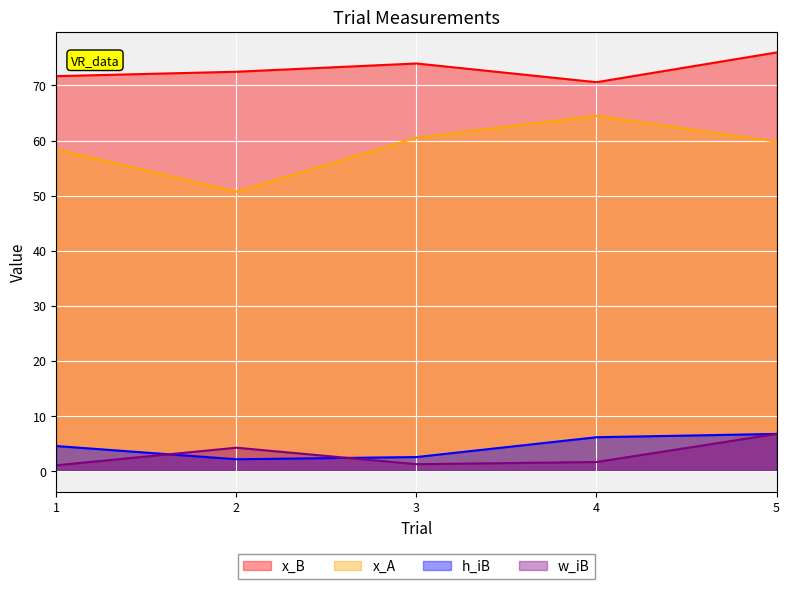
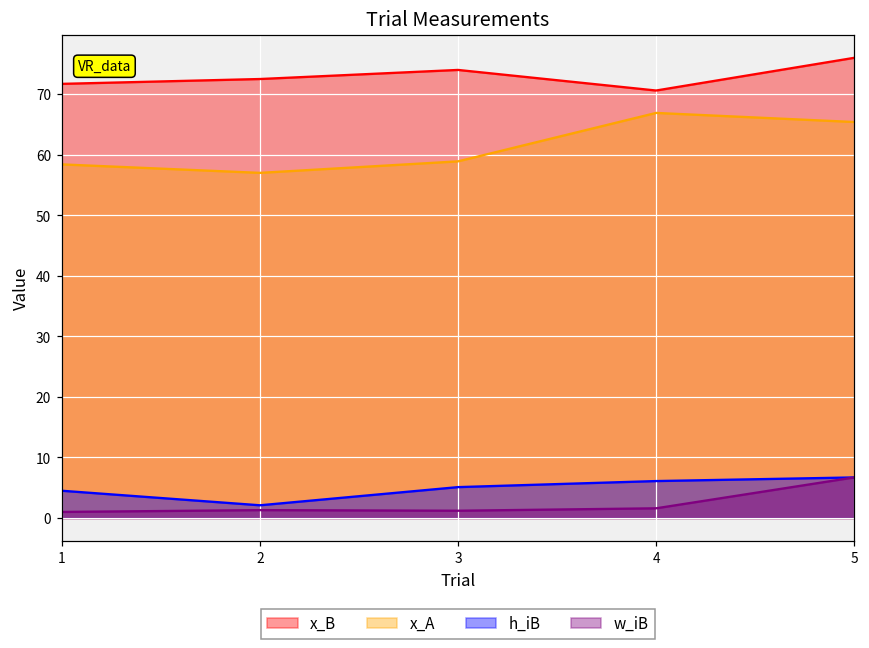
x_A, 2: 51 -> 57
w_iB, 2: 4 -> 1
x_A, 3: 61 -> 59
h_iB, 3: 3 -> 5
x_A, 4: 65 -> 67
x_A, 5: 60 -> 65
